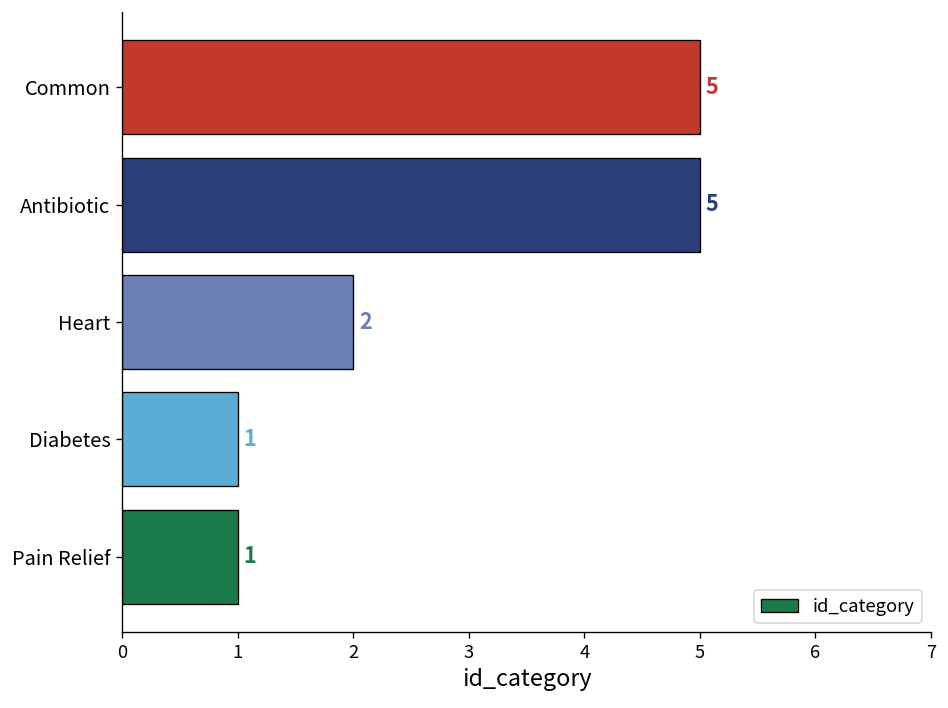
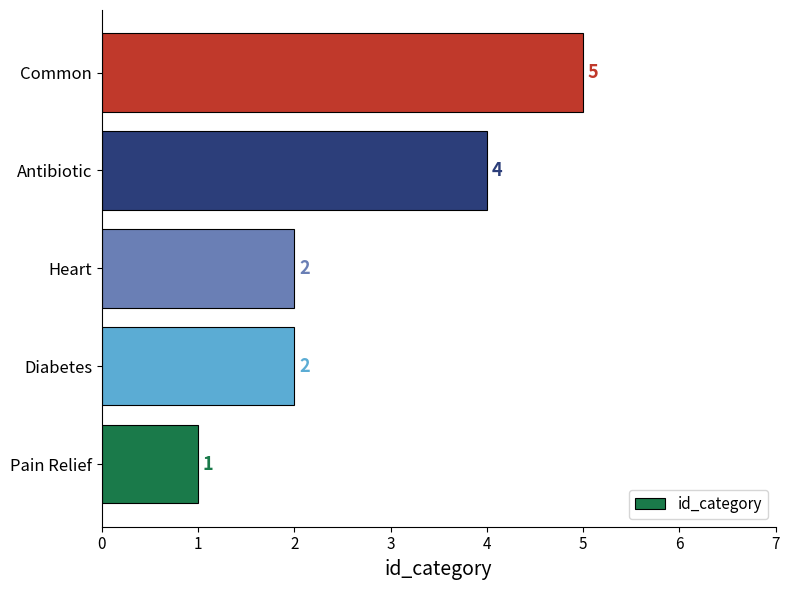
Antibiotic: 5 -> 4
Diabetes: 1 -> 2
